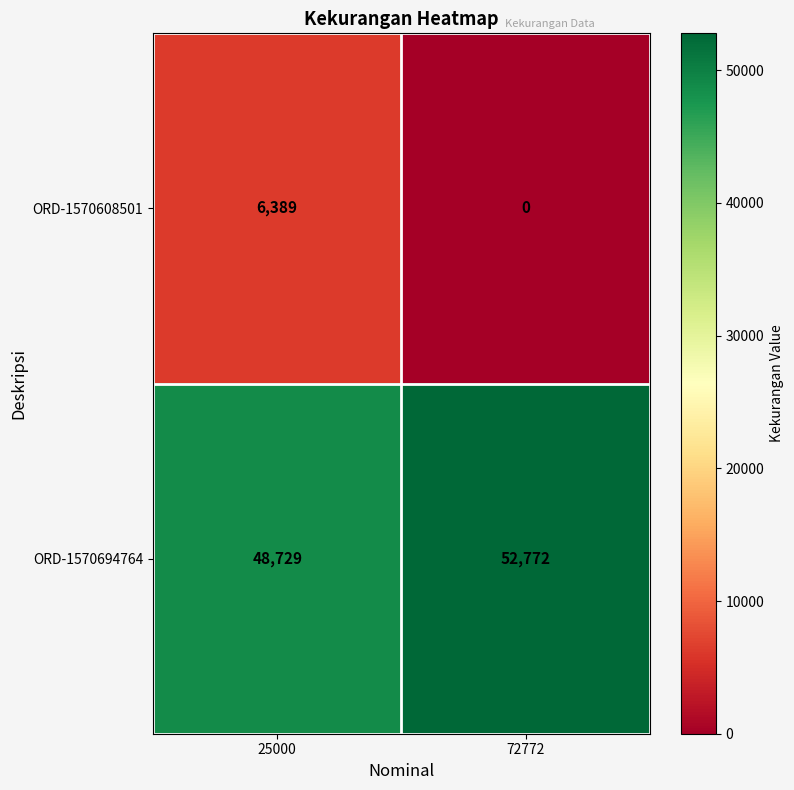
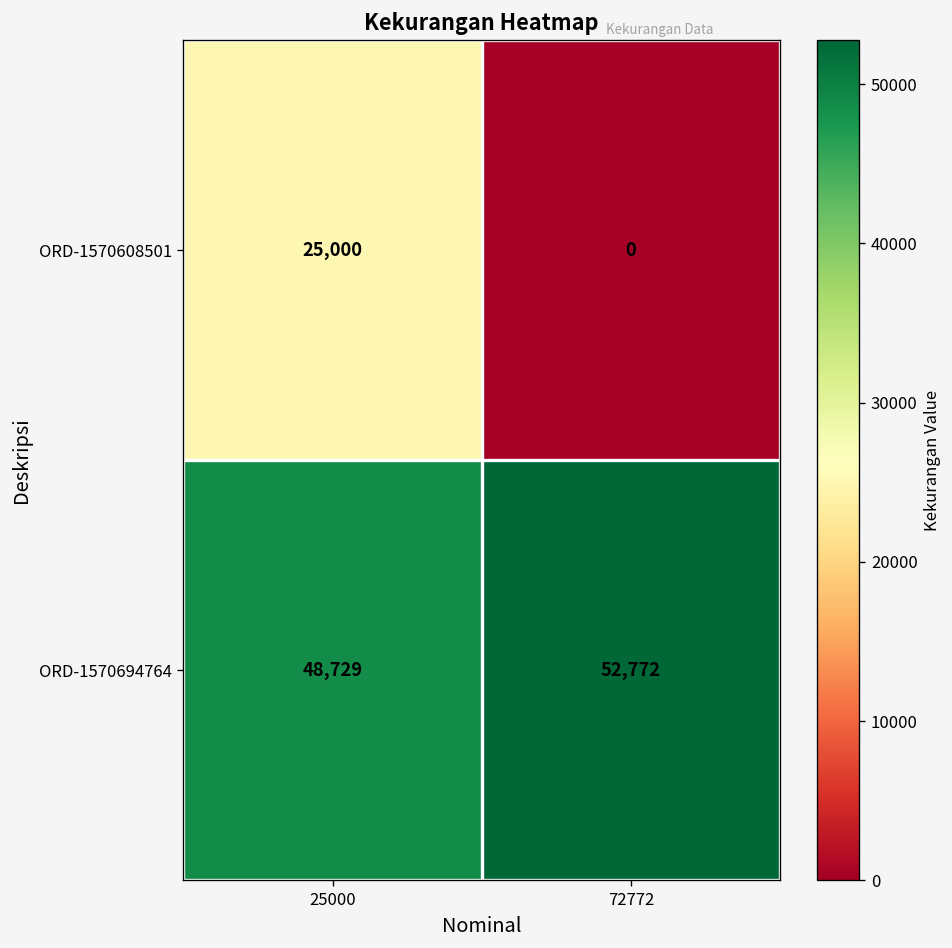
ORD-1570608501, 25000: 6,389 -> 25,000
